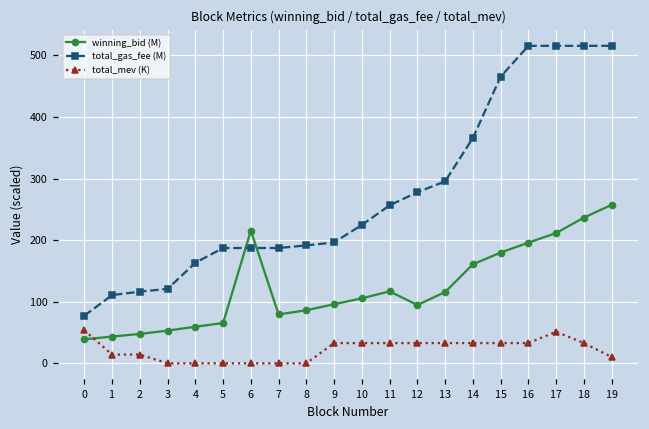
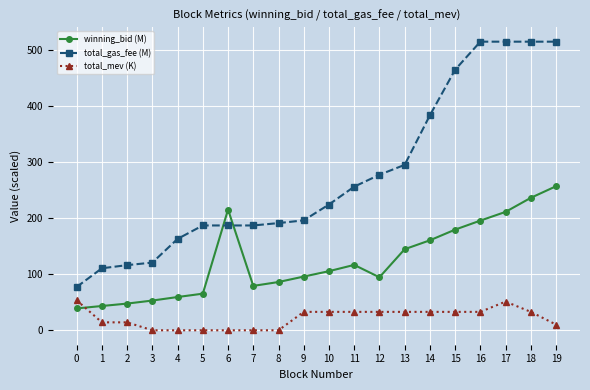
winning_bid (M), 13: 120 -> 140
total_gas_fee (M), 14: 370 -> 380
